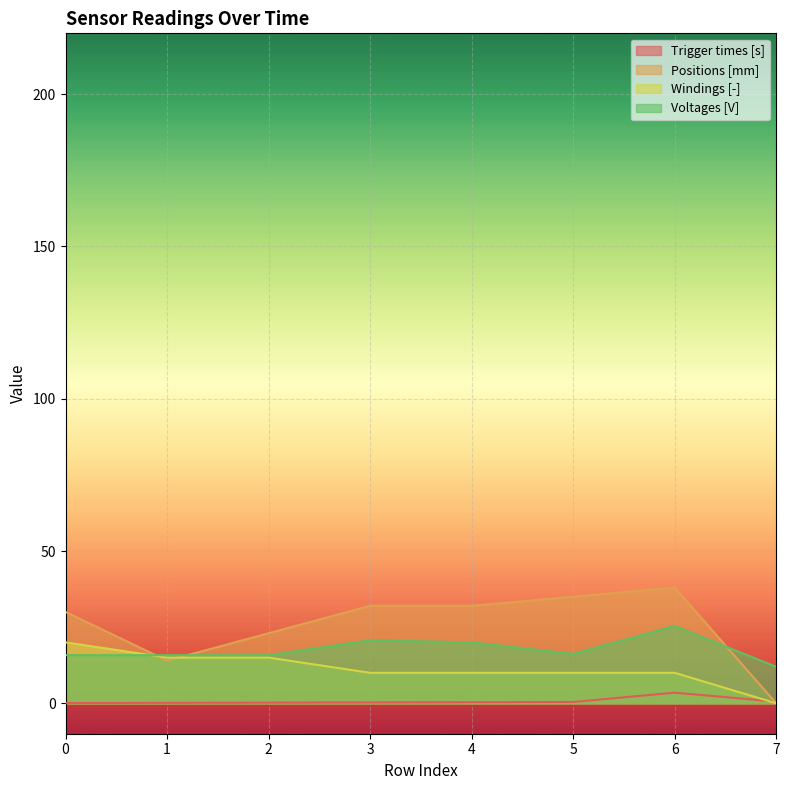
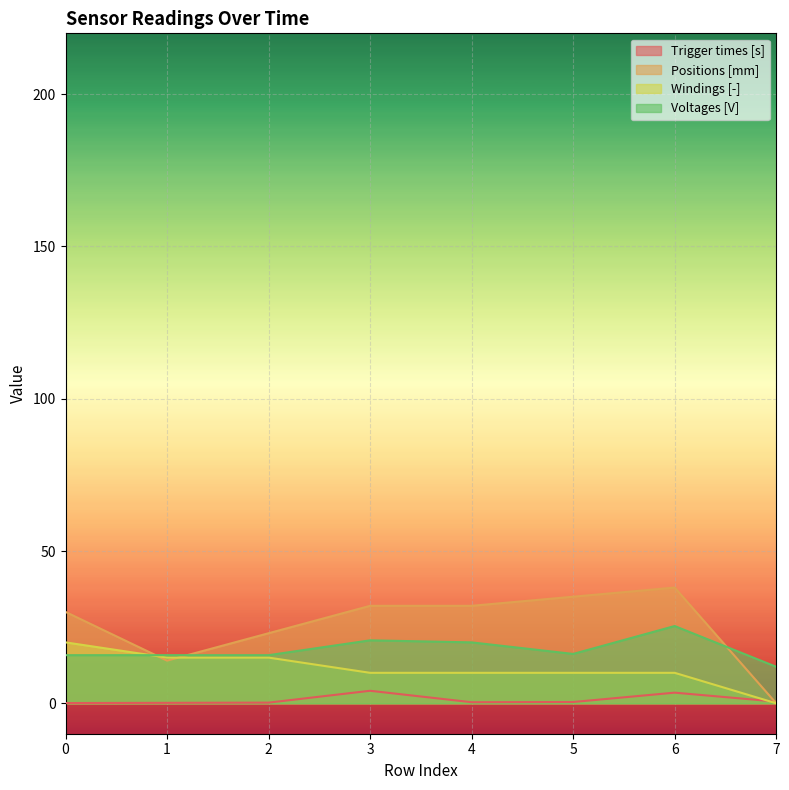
Trigger times [s], 3: 0 -> 4
